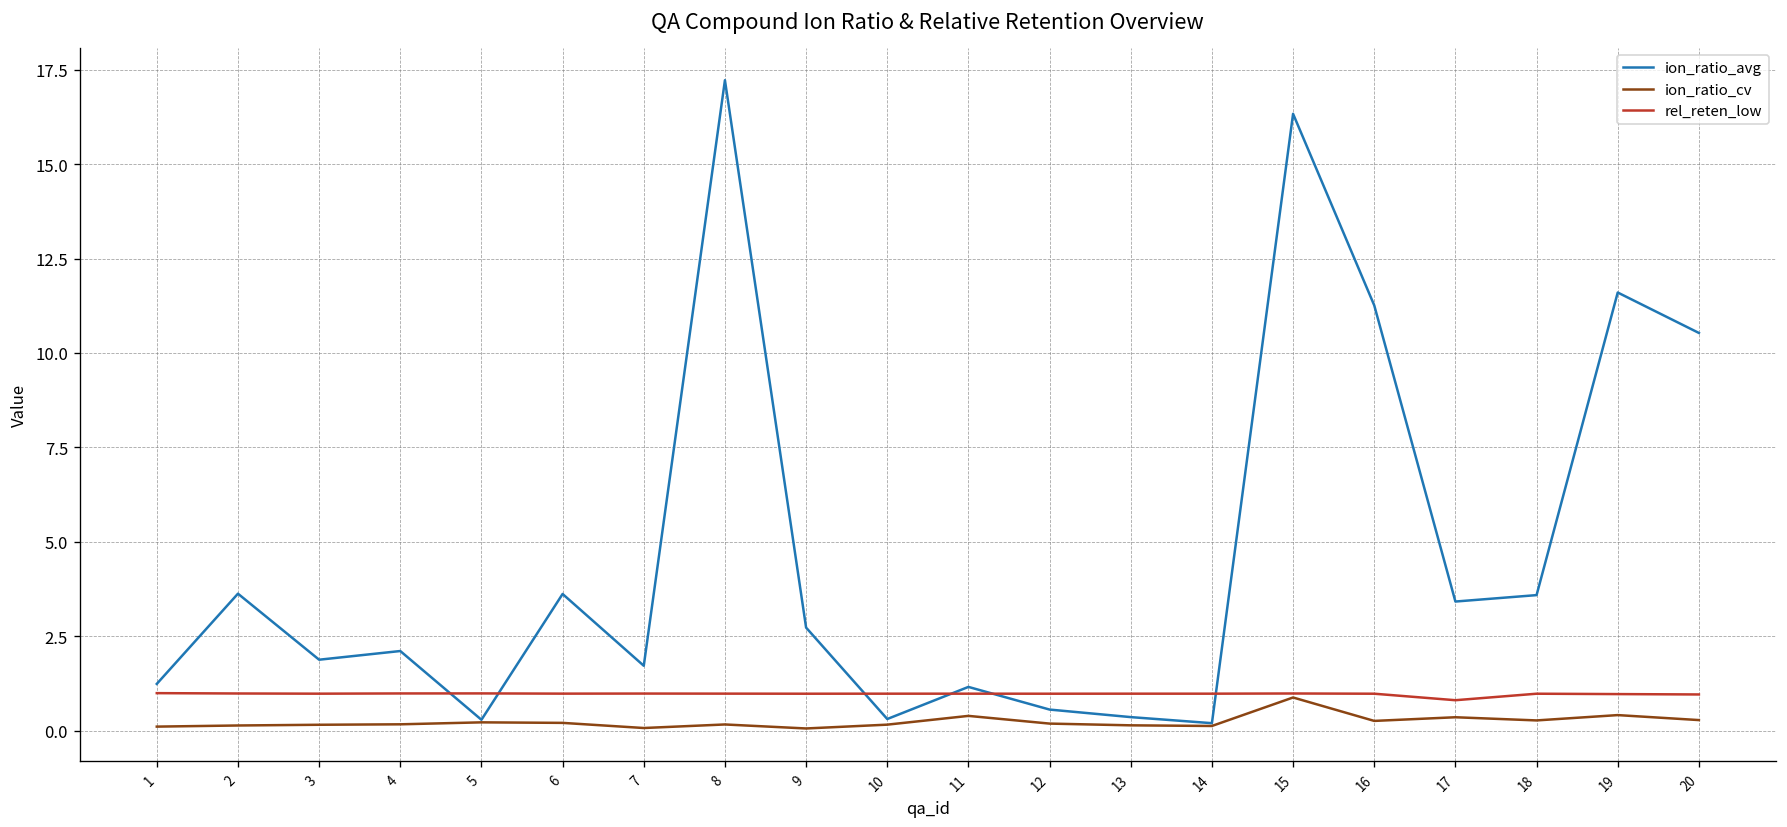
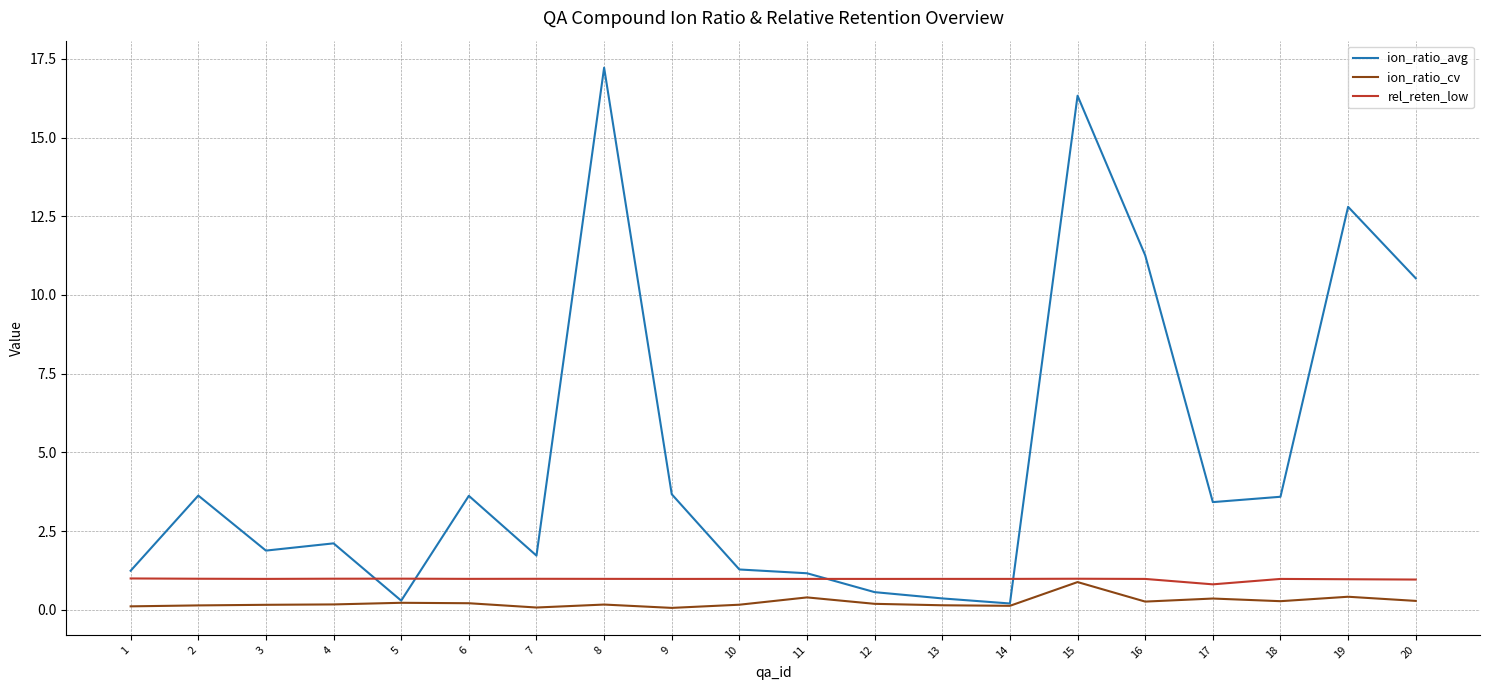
ion_ratio_avg, 9: 2.7 -> 3.7
ion_ratio_avg, 10: 0.3 -> 1.3
ion_ratio_avg, 19: 11.6 -> 12.8
